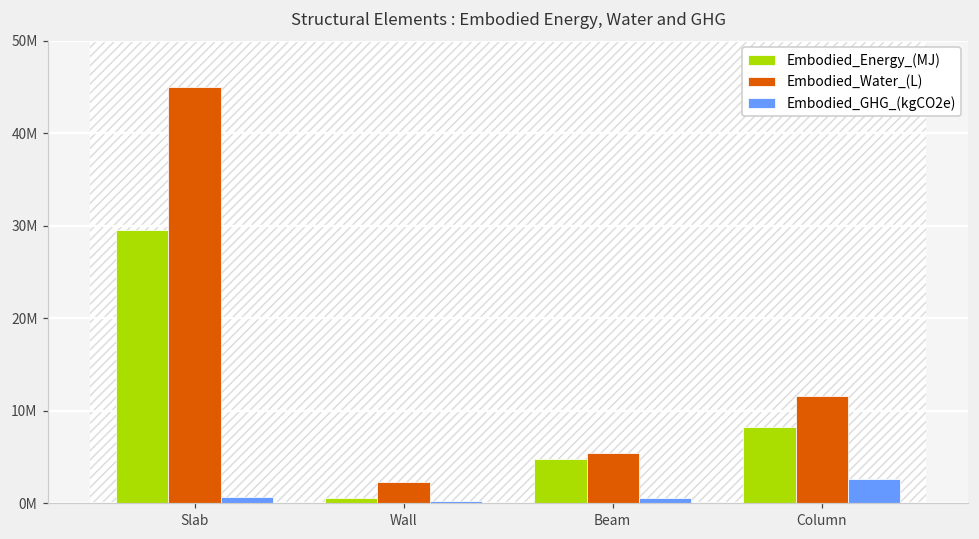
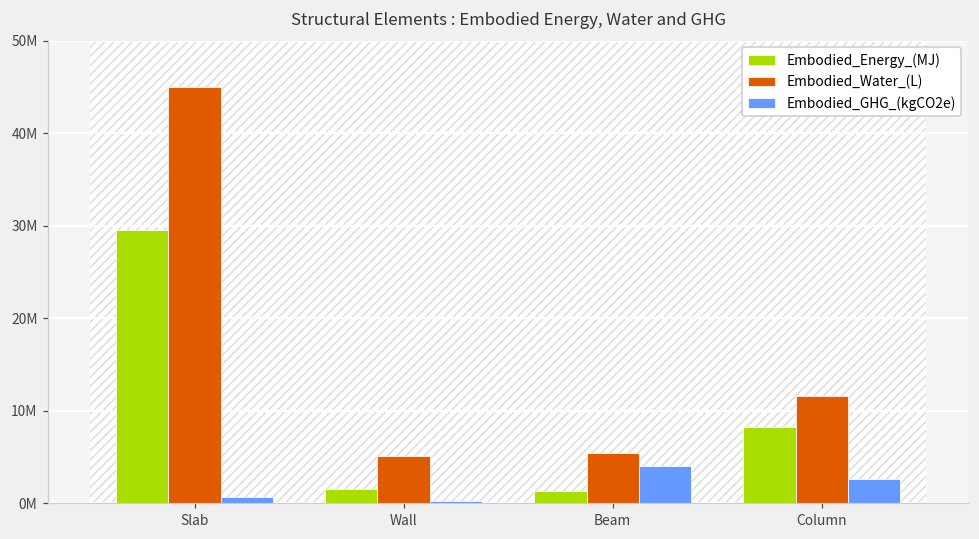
Embodied_Energy_(MJ), Wall: 1000000 -> 2000000
Embodied_Water_(L), Wall: 2000000 -> 5000000
Embodied_Energy_(MJ), Beam: 5000000 -> 1000000
Embodied_GHG_(kgCO2e), Beam: 1000000 -> 4000000
